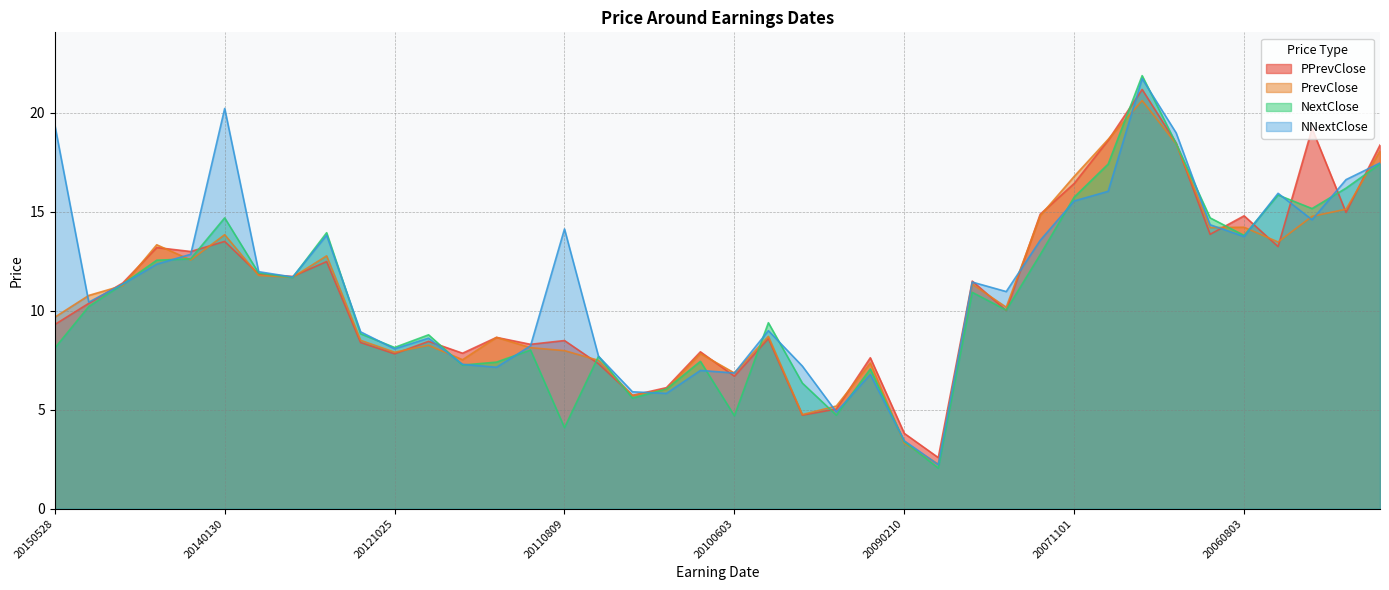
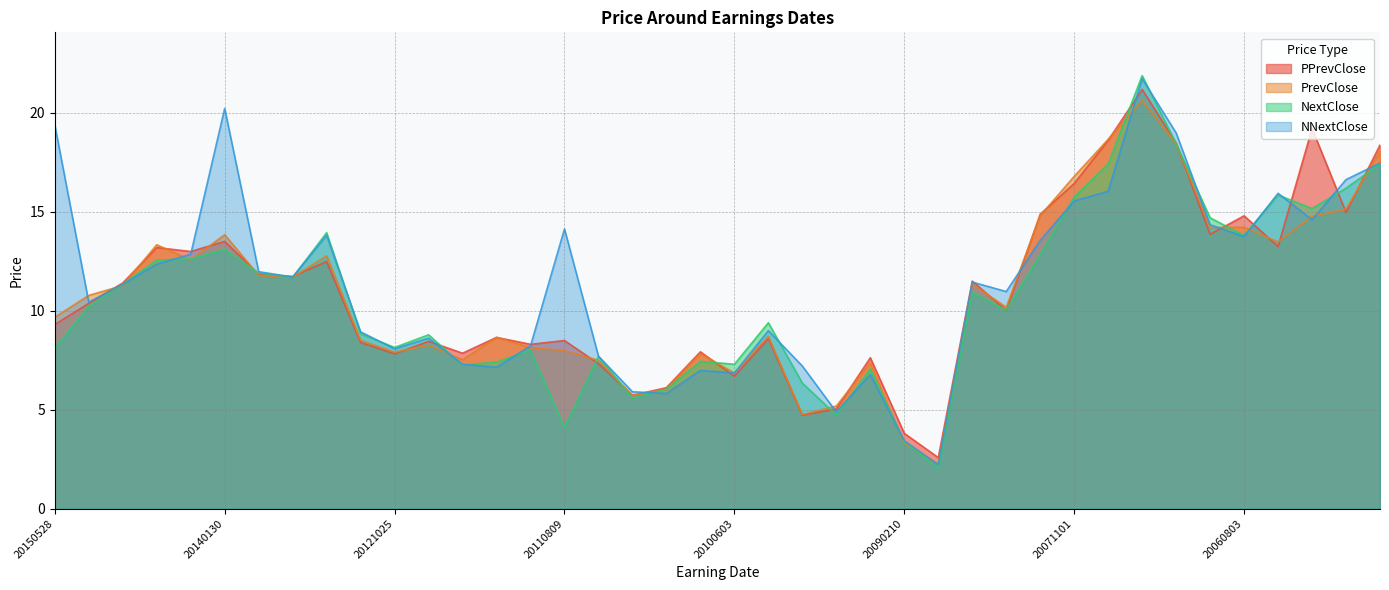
NextClose, 20140130: 14.7 -> 13.1
NextClose, 20100603: 4.7 -> 7.3
